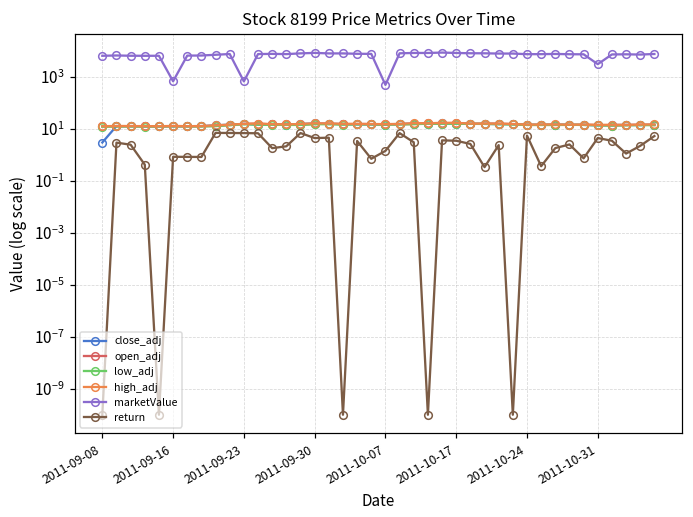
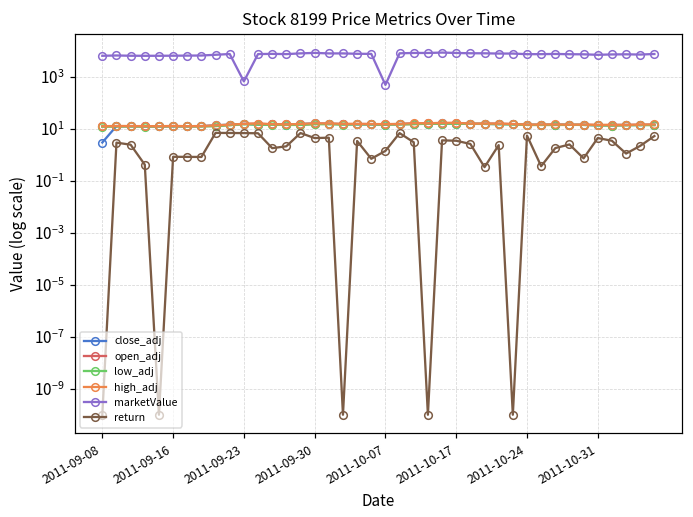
marketValue, 2011-09-16: 700 -> 6000
marketValue, 2011-10-31: 3000 -> 7000
